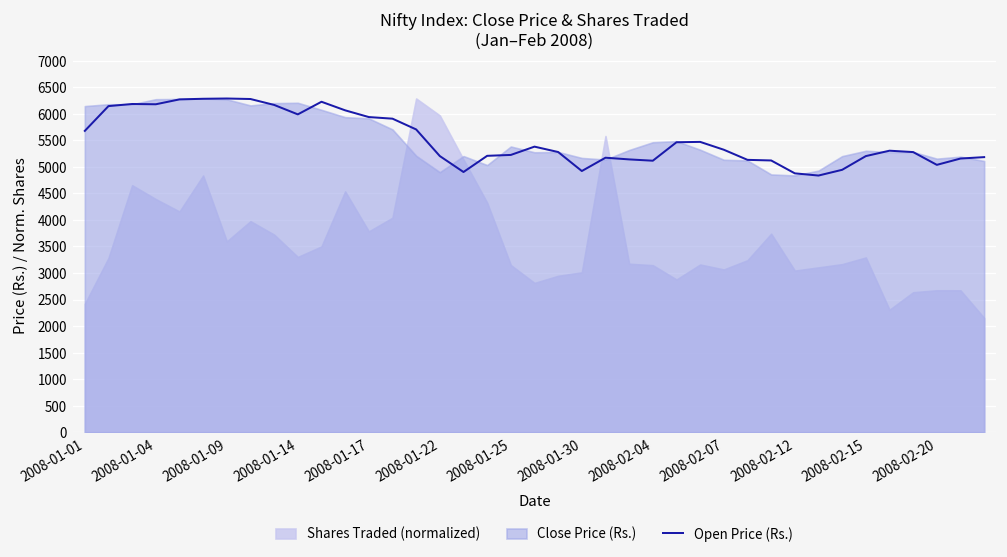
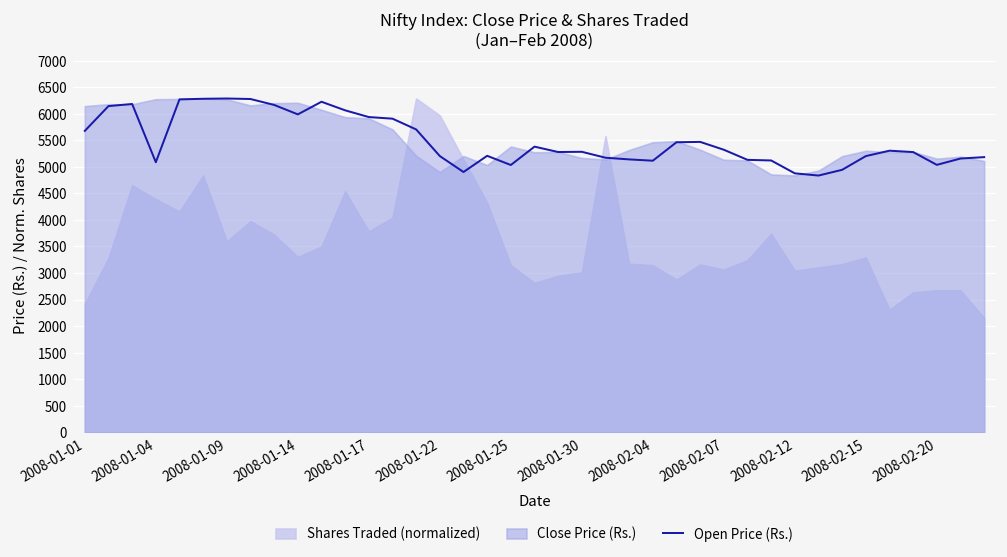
Open Price (Rs.), 2008-01-04: 6200 -> 5100
Open Price (Rs.), 2008-01-25: 5200 -> 5000
Open Price (Rs.), 2008-01-30: 4900 -> 5300
